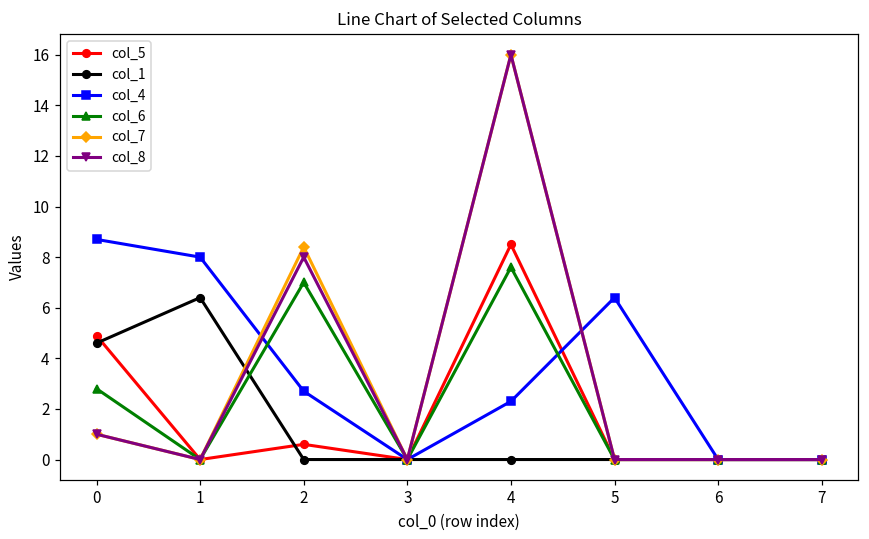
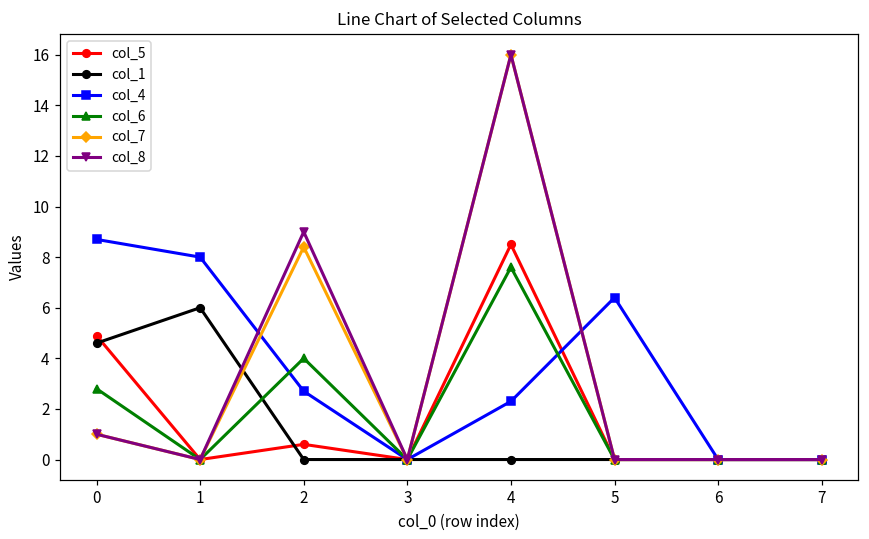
col_1, 1: 6.4 -> 6.0
col_6, 2: 7 -> 4
col_8, 2: 8 -> 9
